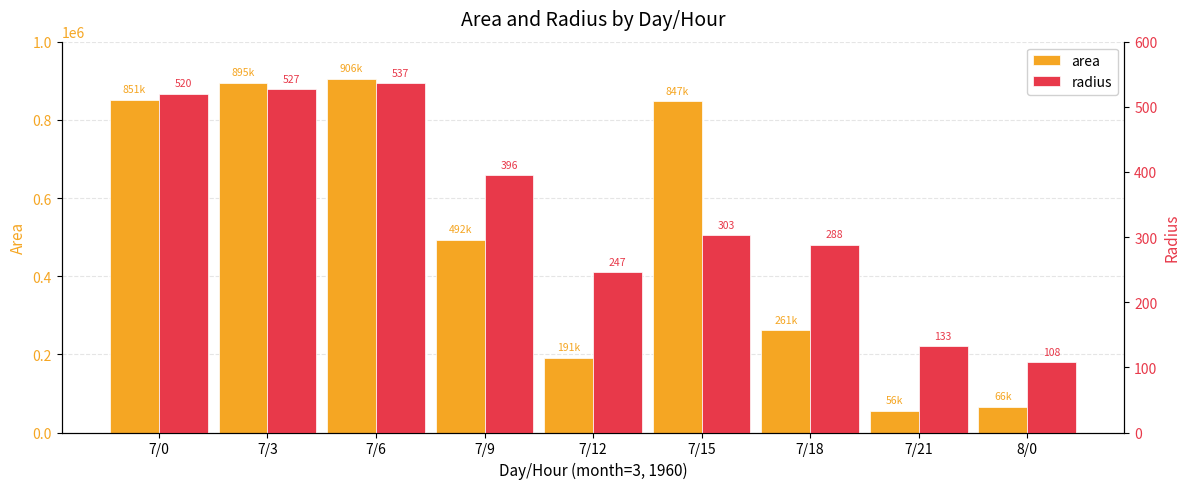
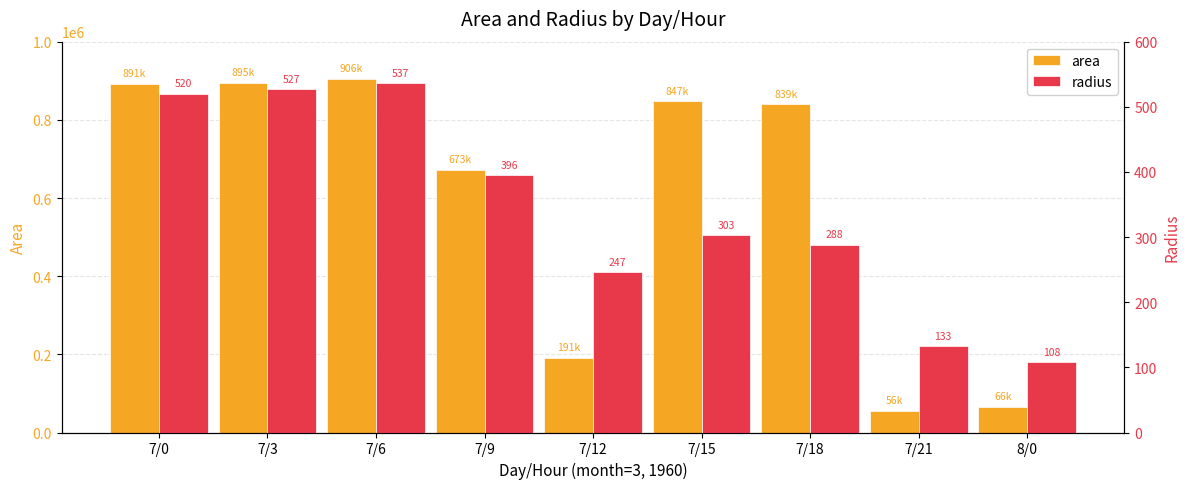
area, 7/0: 851k -> 891k
area, 7/9: 492k -> 673k
area, 7/18: 261k -> 839k
